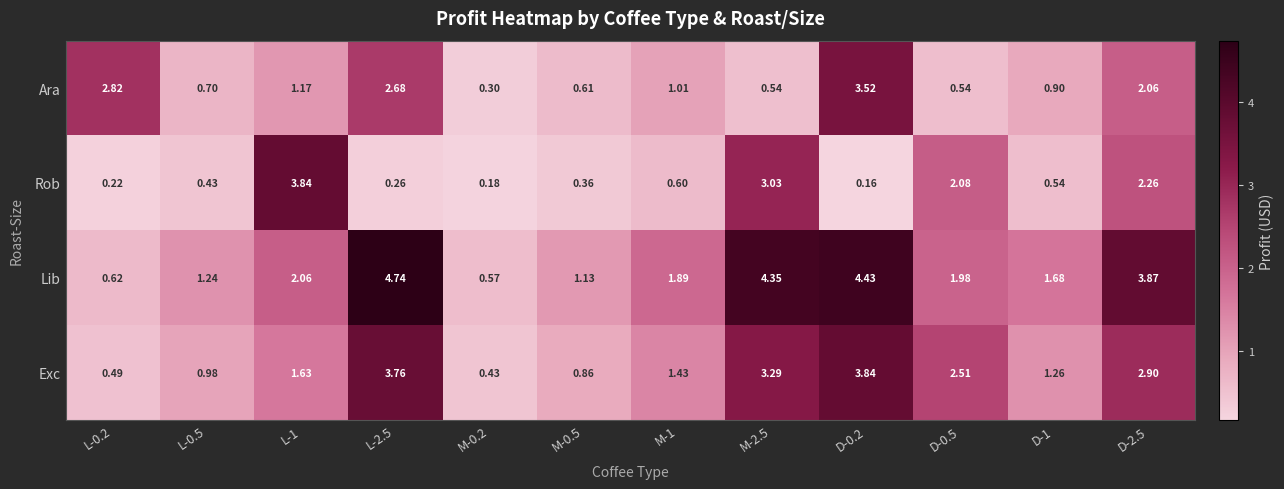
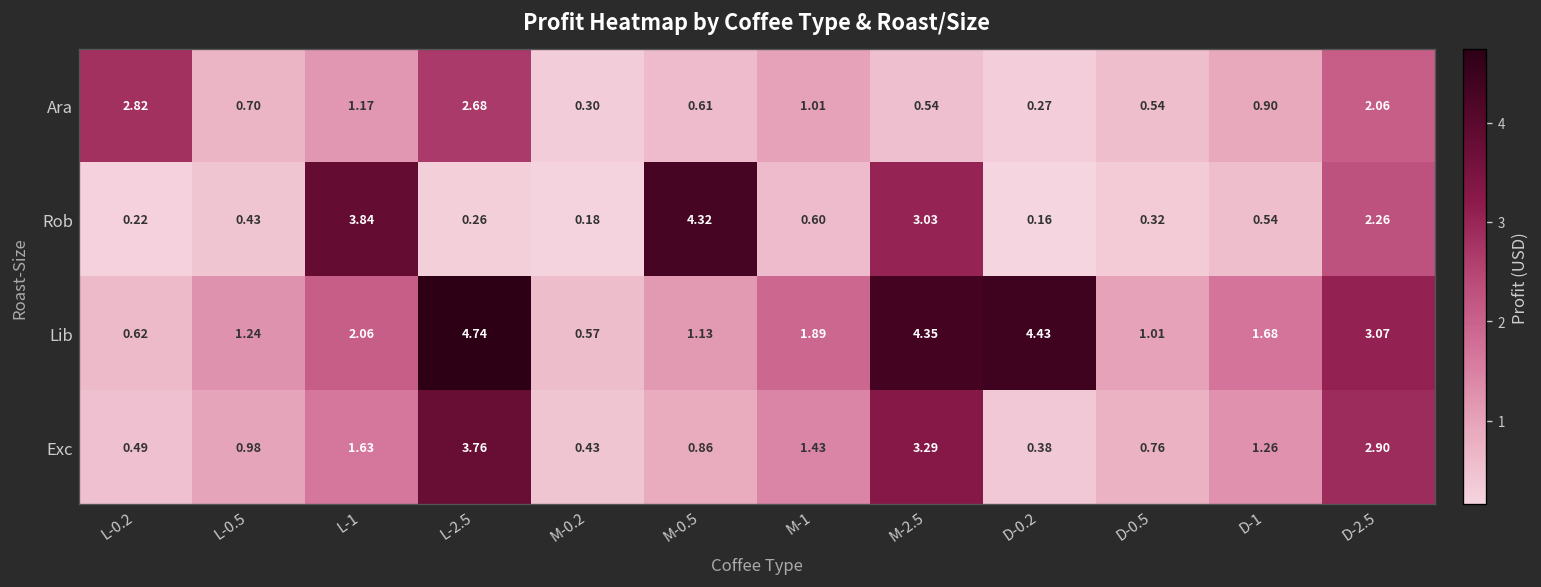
Ara, D-0.2: 3.52 -> 0.27
Rob, M-0.5: 0.36 -> 4.32
Rob, D-0.5: 2.08 -> 0.32
Lib, D-0.5: 1.98 -> 1.01
Lib, D-2.5: 3.87 -> 3.07
Exc, D-0.2: 3.84 -> 0.38
Exc, D-0.5: 2.51 -> 0.76
